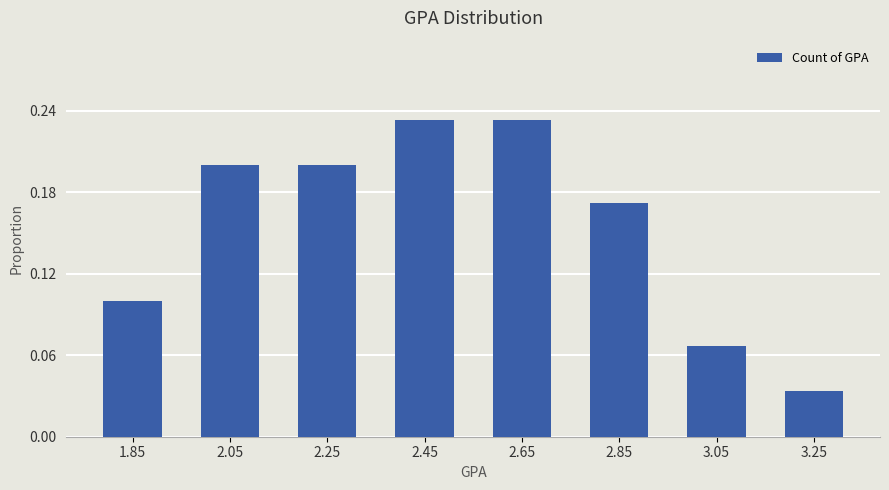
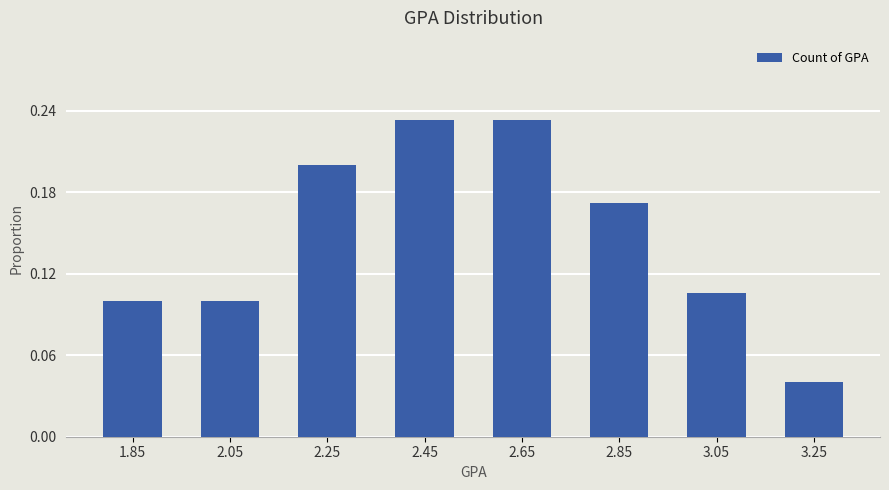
2.05: 0.2 -> 0.1
3.05: 0.067 -> 0.106
3.25: 0.033 -> 0.040
